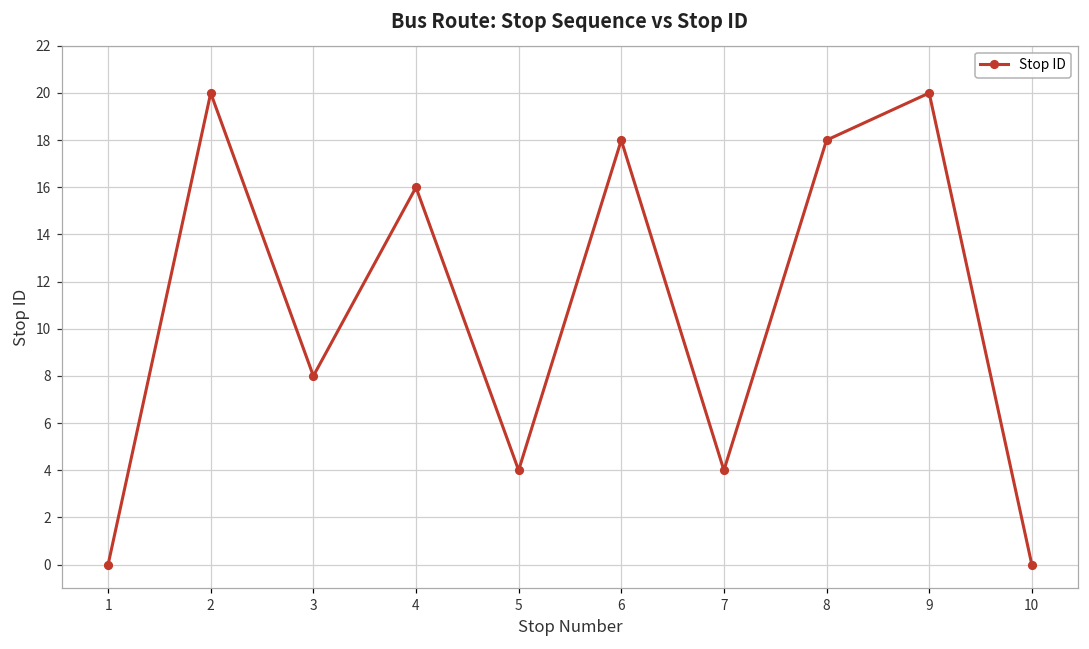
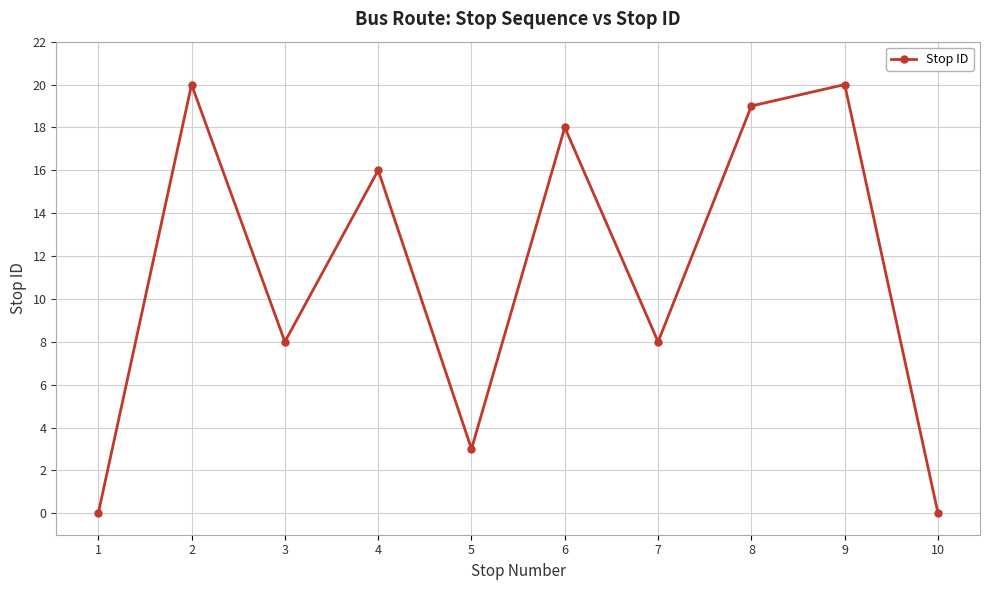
5: 4 -> 3
7: 4 -> 8
8: 18 -> 19
